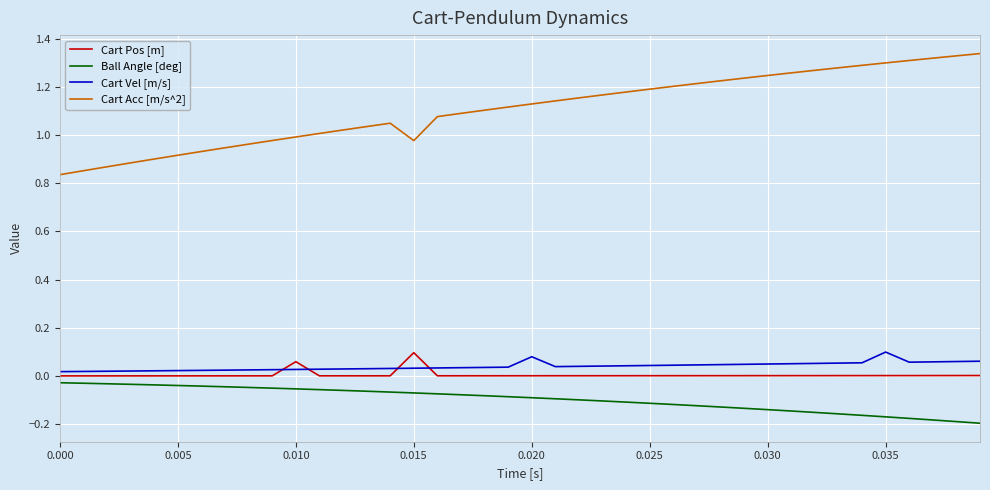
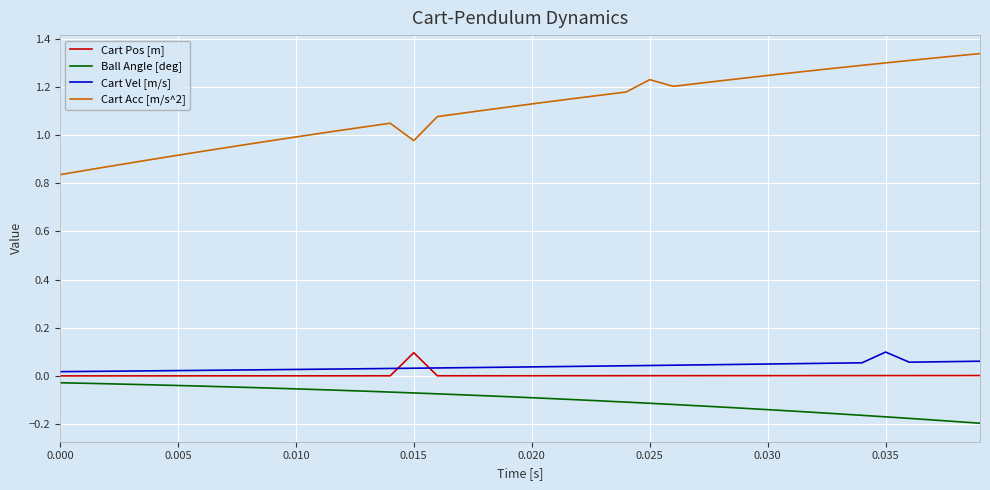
Cart Pos [m], 0.010: 0.06 -> 0.00
Cart Vel [m/s], 0.020: 0.08 -> 0.04
Cart Acc [m/s^2], 0.025: 1.19 -> 1.23
